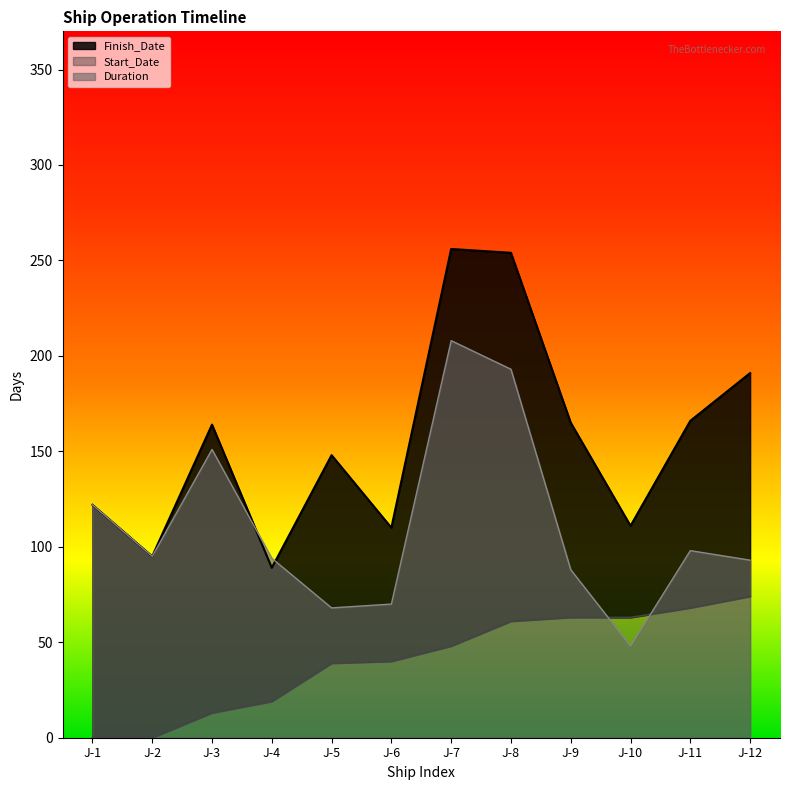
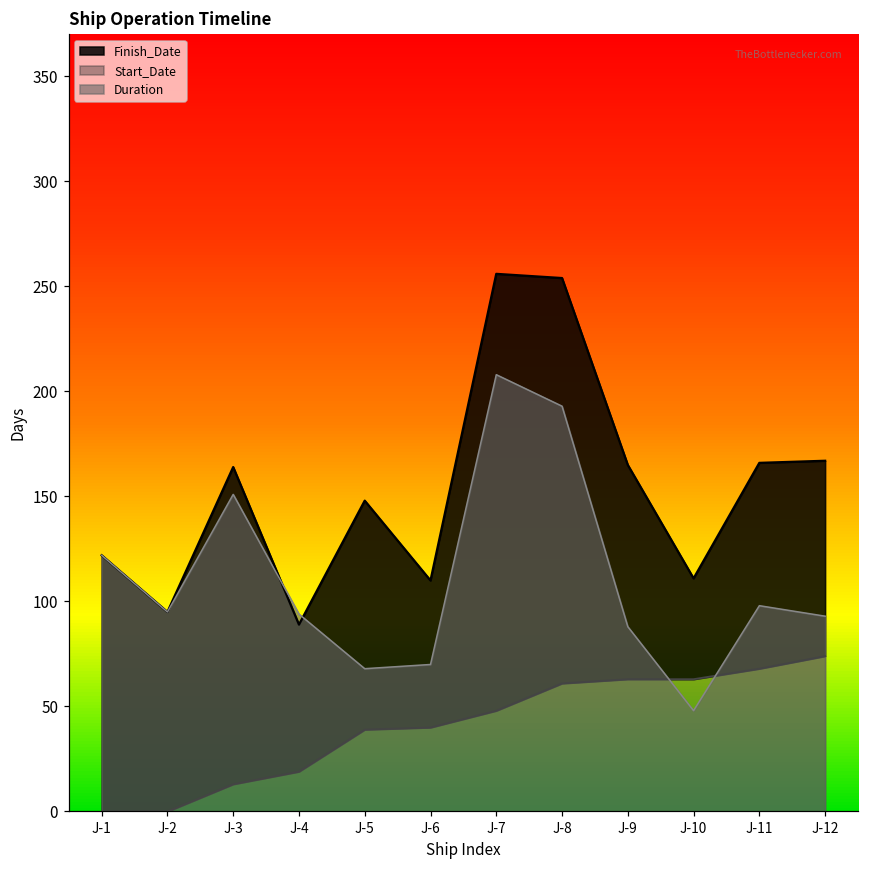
Finish_Date, J-12: 191 -> 167
